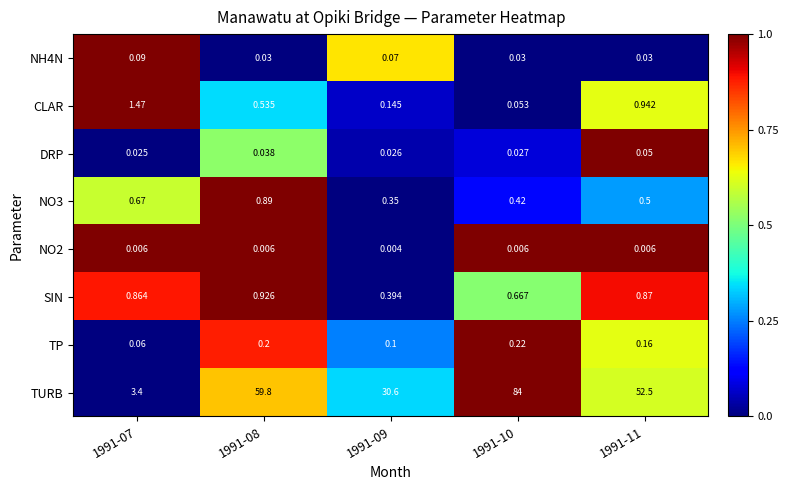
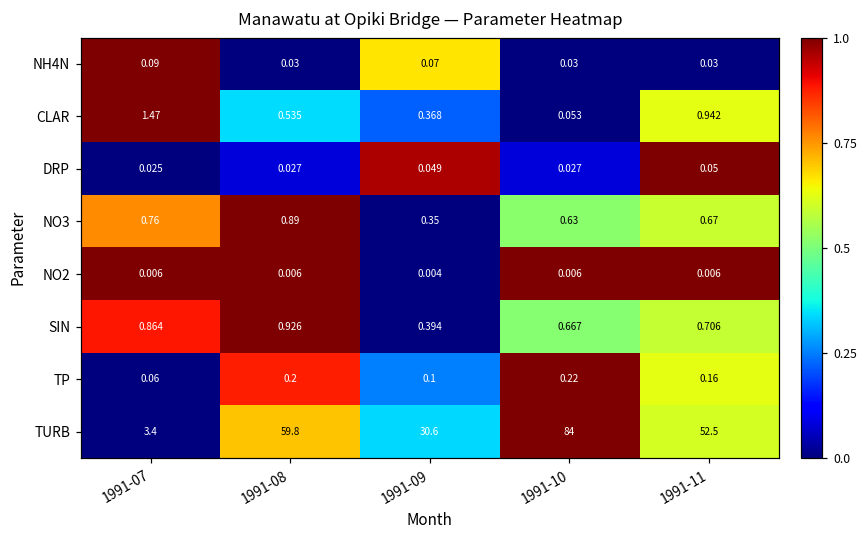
CLAR, 1991-09: 0.145 -> 0.368
DRP, 1991-08: 0.038 -> 0.027
DRP, 1991-09: 0.026 -> 0.049
NO3, 1991-07: 0.67 -> 0.76
NO3, 1991-10: 0.42 -> 0.63
NO3, 1991-11: 0.5 -> 0.67
SIN, 1991-11: 0.87 -> 0.706
